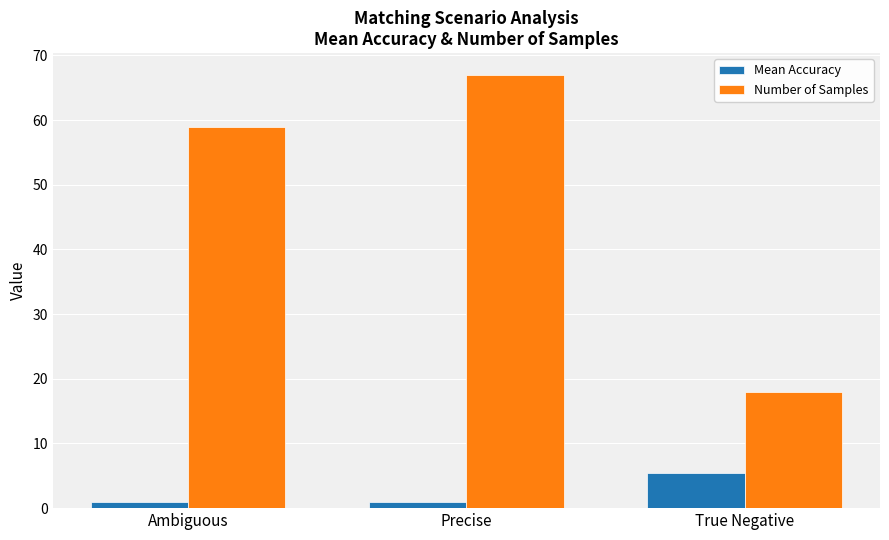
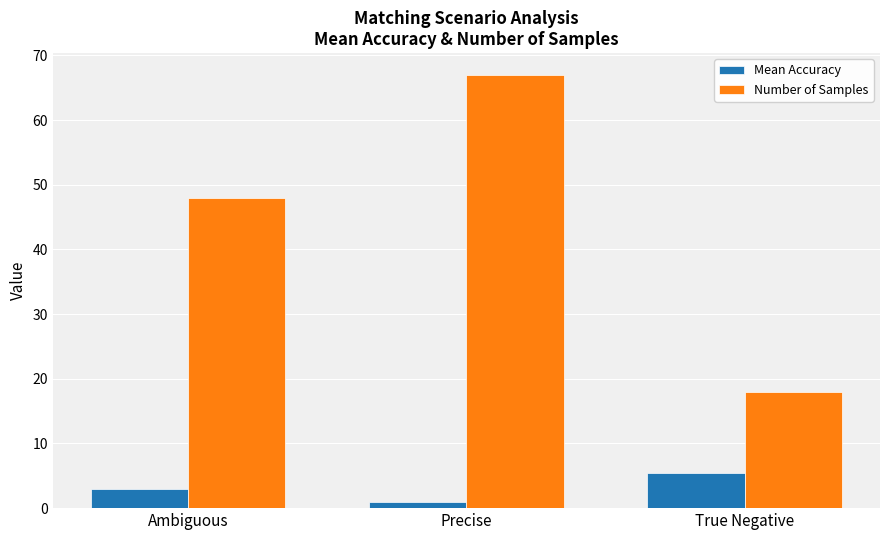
Mean Accuracy, Ambiguous: 1 -> 3
Number of Samples, Ambiguous: 59 -> 48
